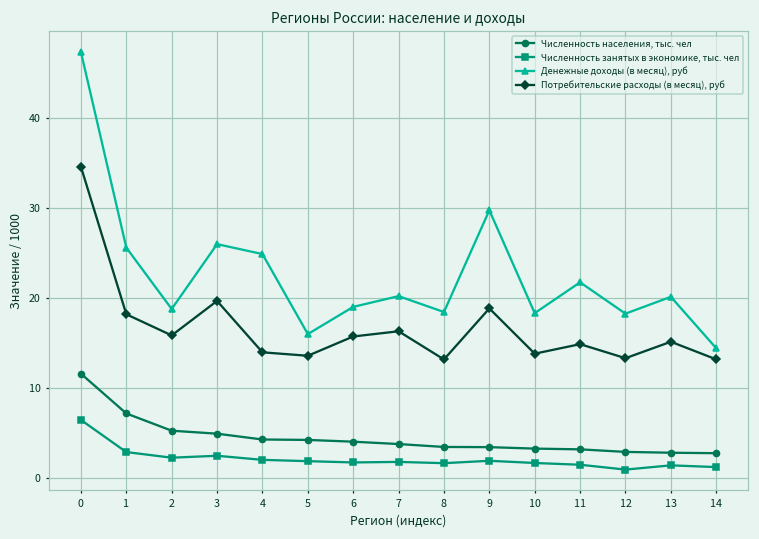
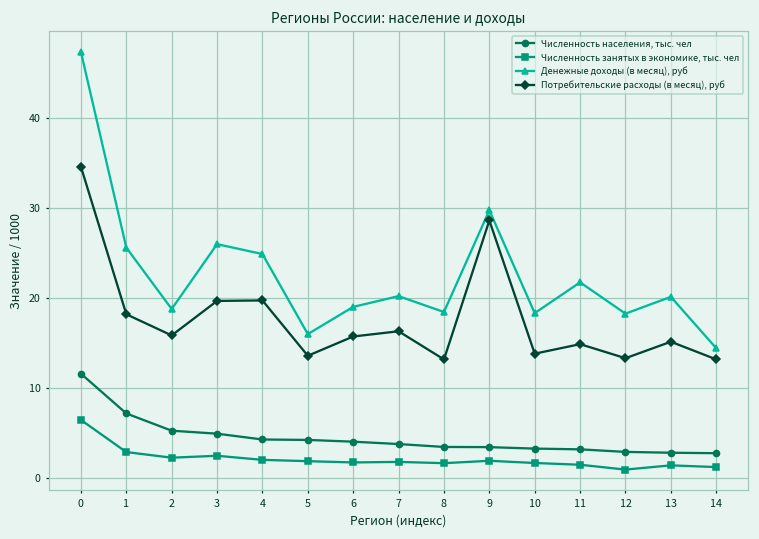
Потребительские расходы (в месяц), руб, 4: 14 -> 20
Потребительские расходы (в месяц), руб, 9: 19 -> 29
